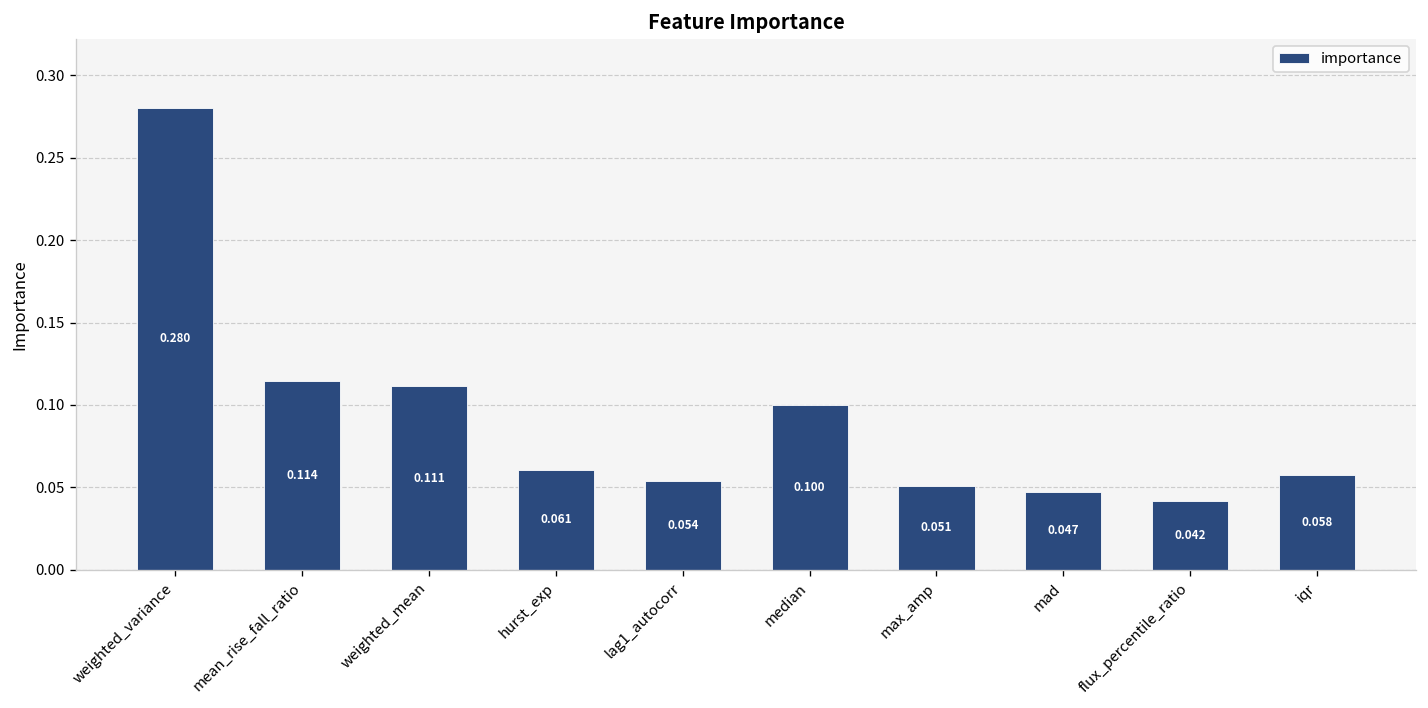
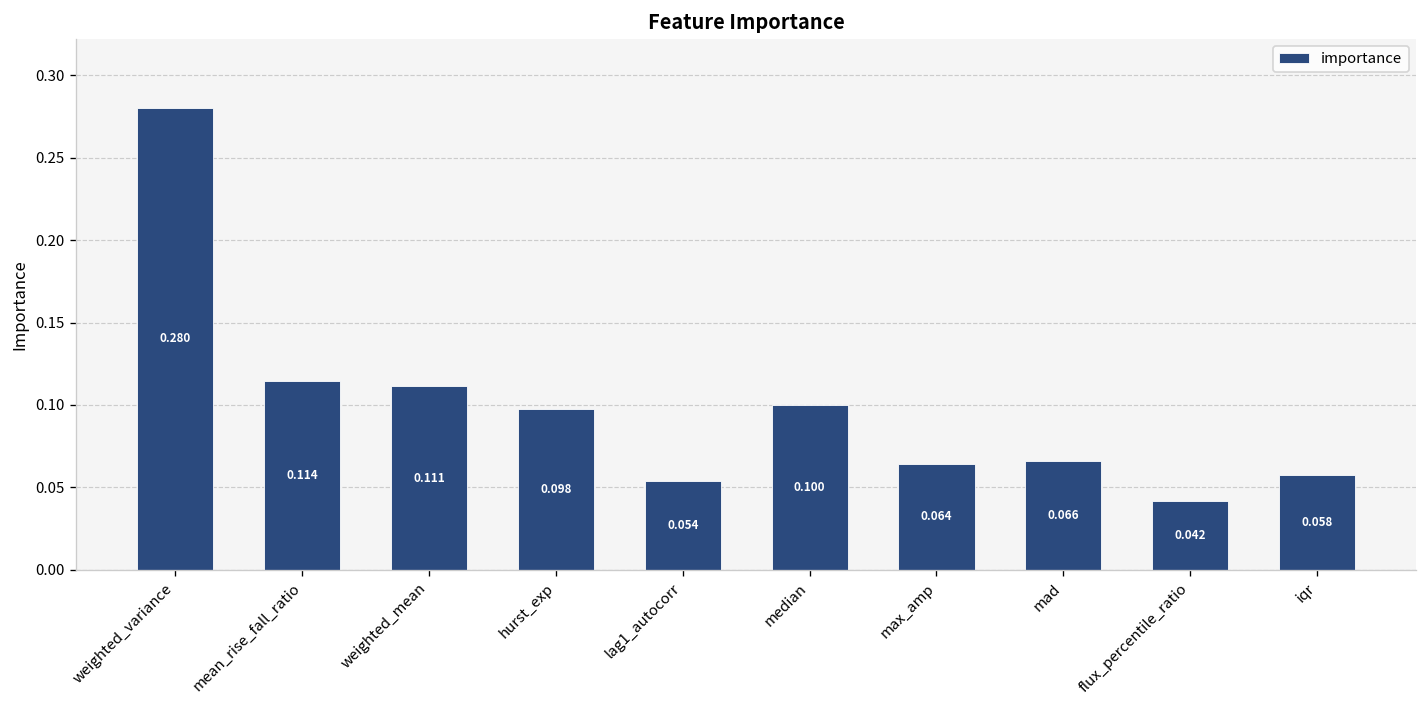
hurst_exp: 0.061 -> 0.098
max_amp: 0.051 -> 0.064
mad: 0.047 -> 0.066
